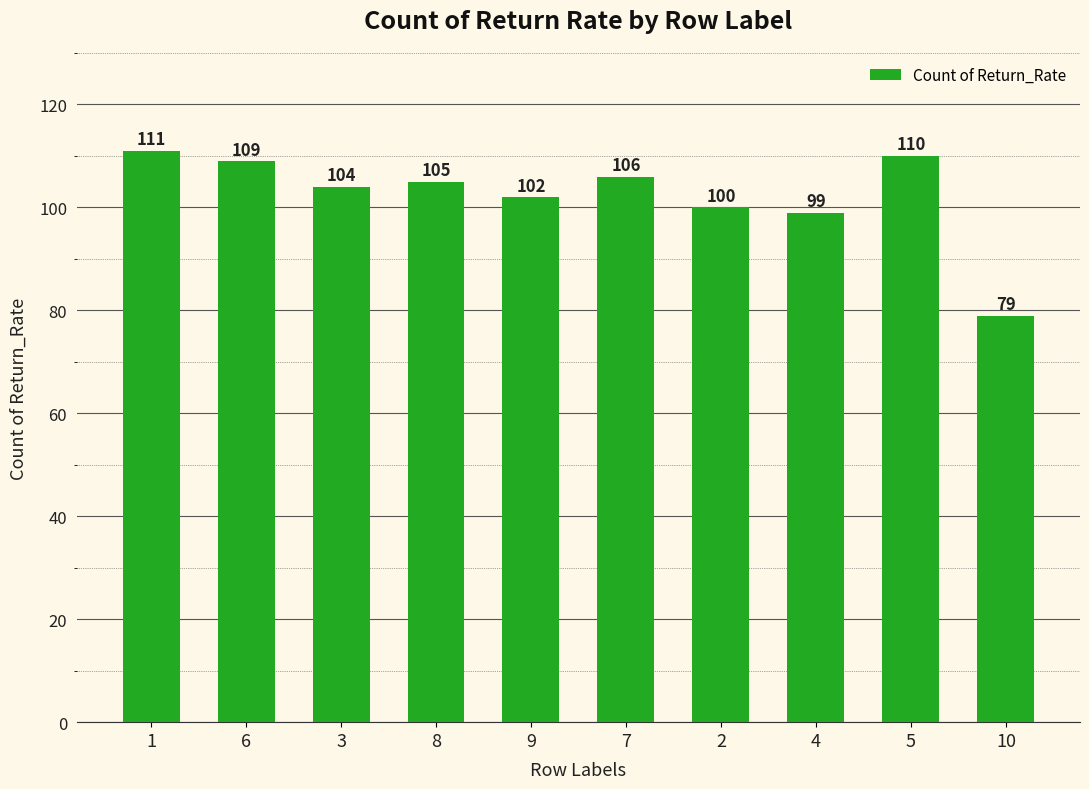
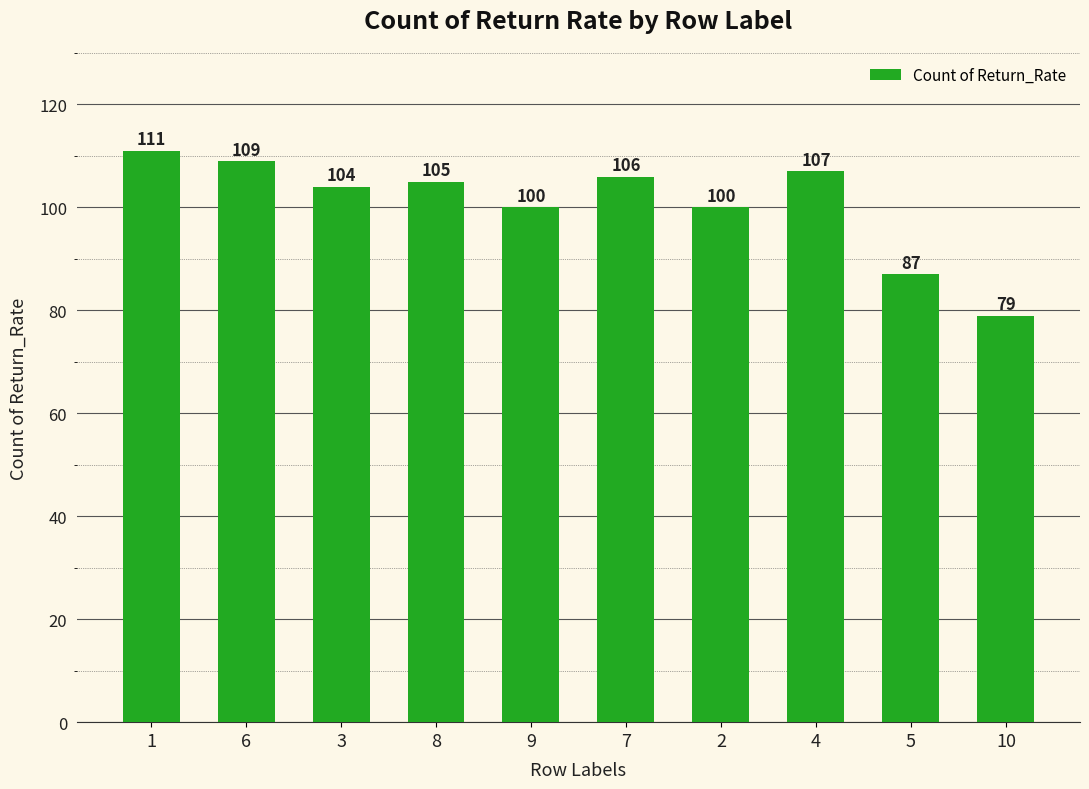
9: 102 -> 100
4: 99 -> 107
5: 110 -> 87
